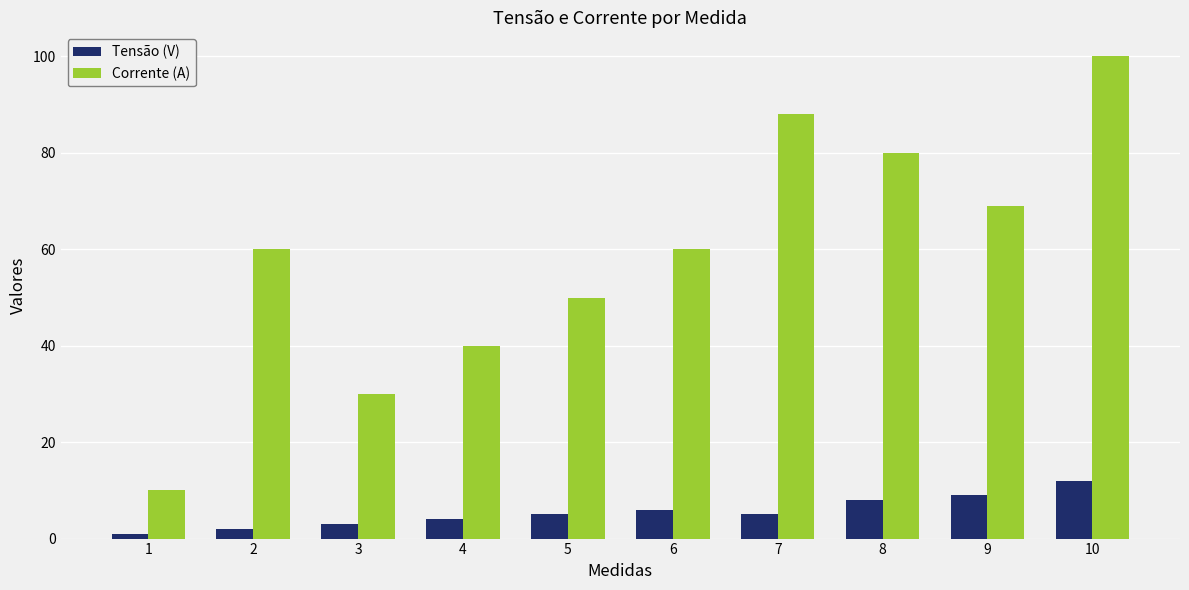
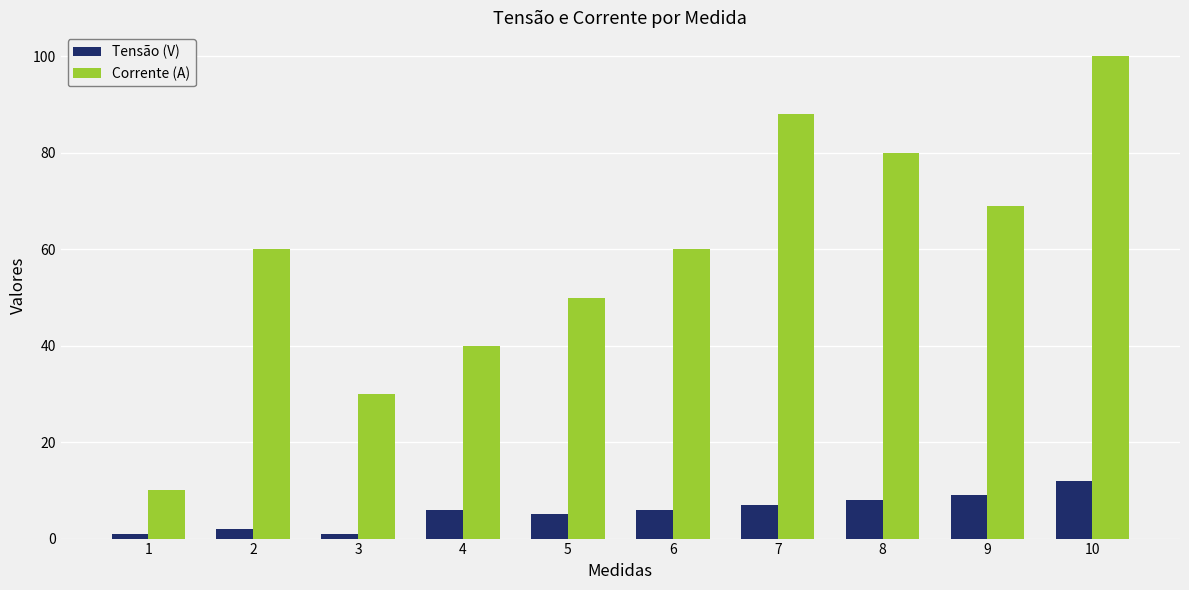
Tensão (V), 3: 3 -> 1
Tensão (V), 4: 4 -> 6
Tensão (V), 7: 5 -> 7
